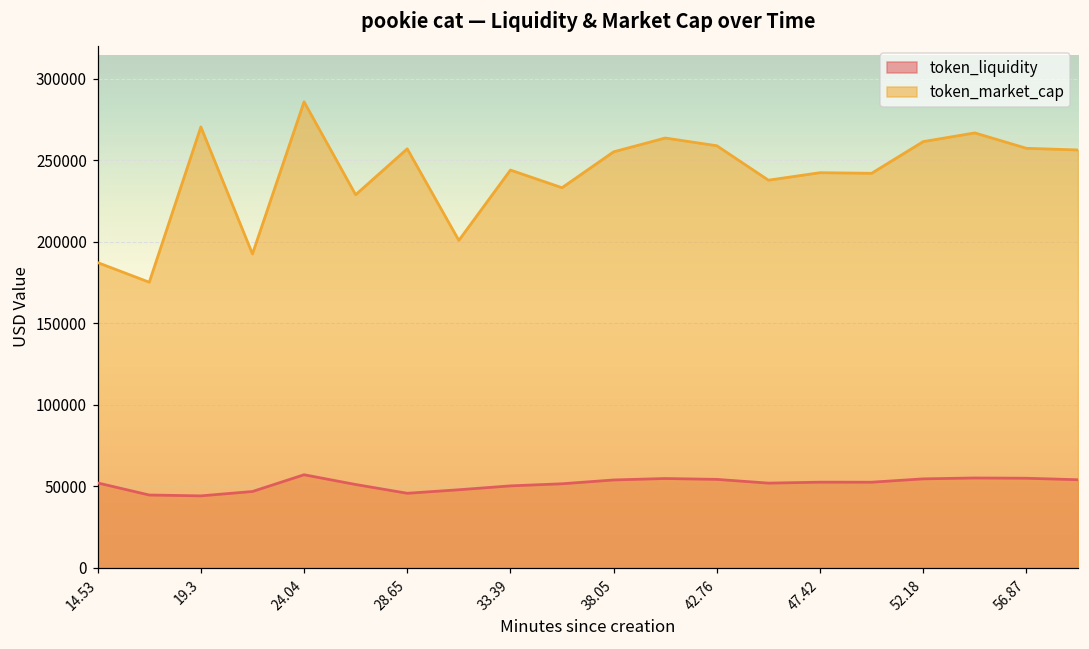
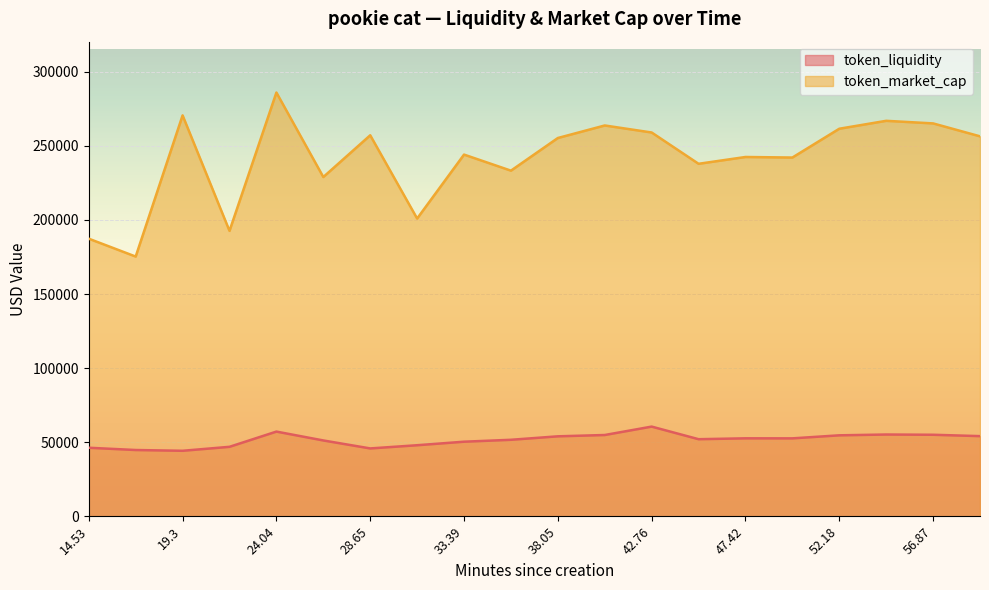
token_liquidity, 14.53: 52000 -> 46000
token_liquidity, 42.76: 54000 -> 61000
token_market_cap, 56.87: 257000 -> 265000
